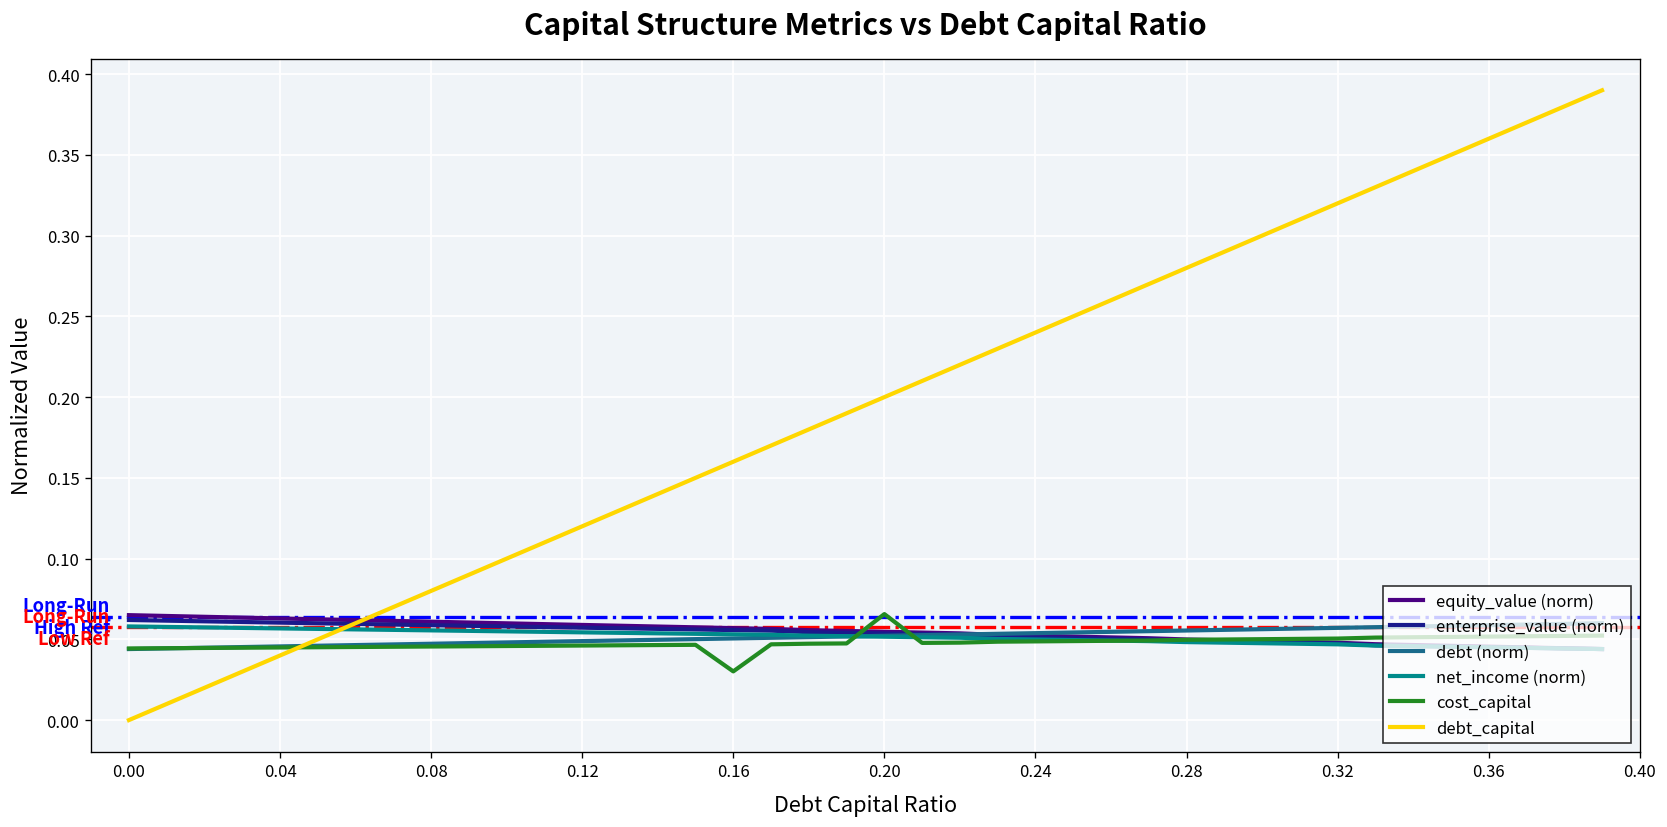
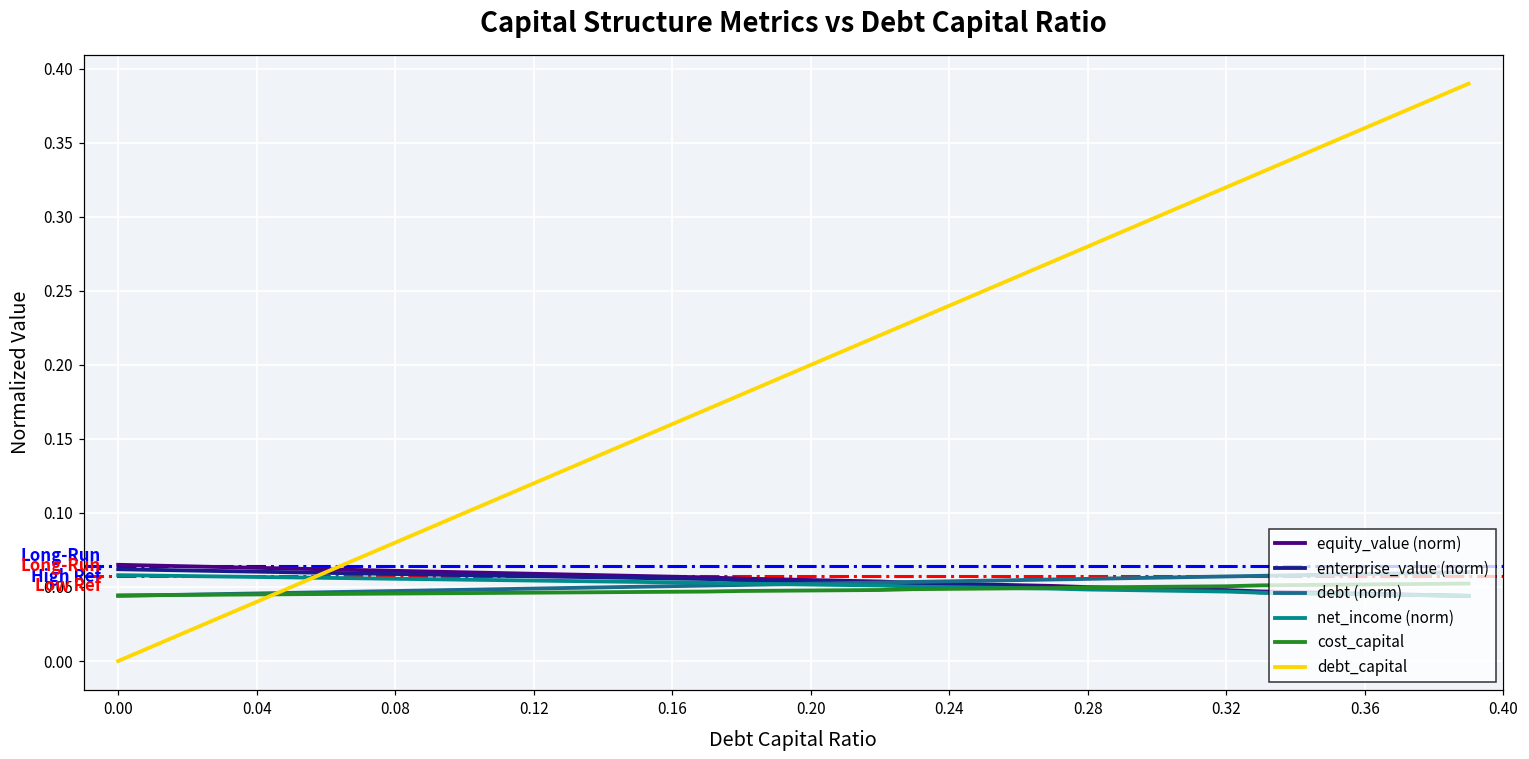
cost_capital, 0.16: 0.030 -> 0.047
cost_capital, 0.20: 0.066 -> 0.048
